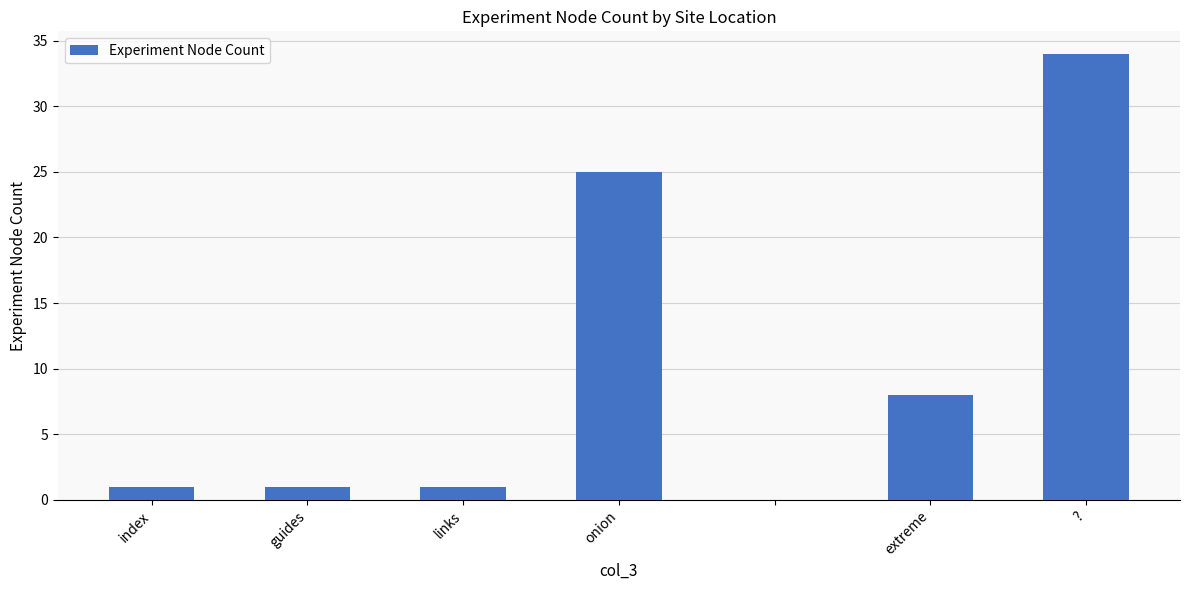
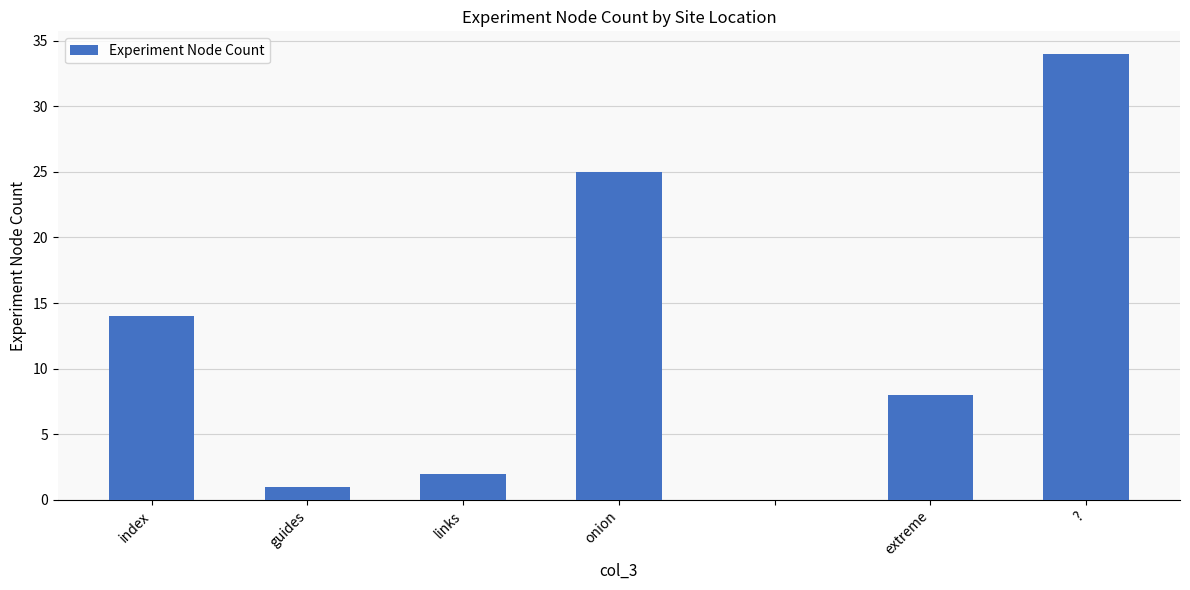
index: 1 -> 14
links: 1 -> 2
